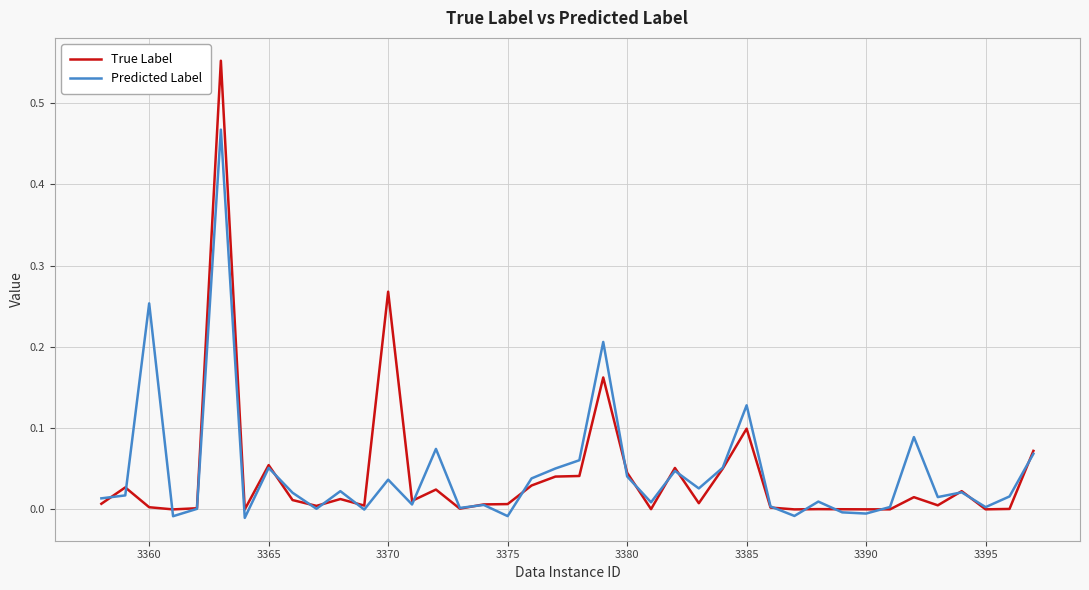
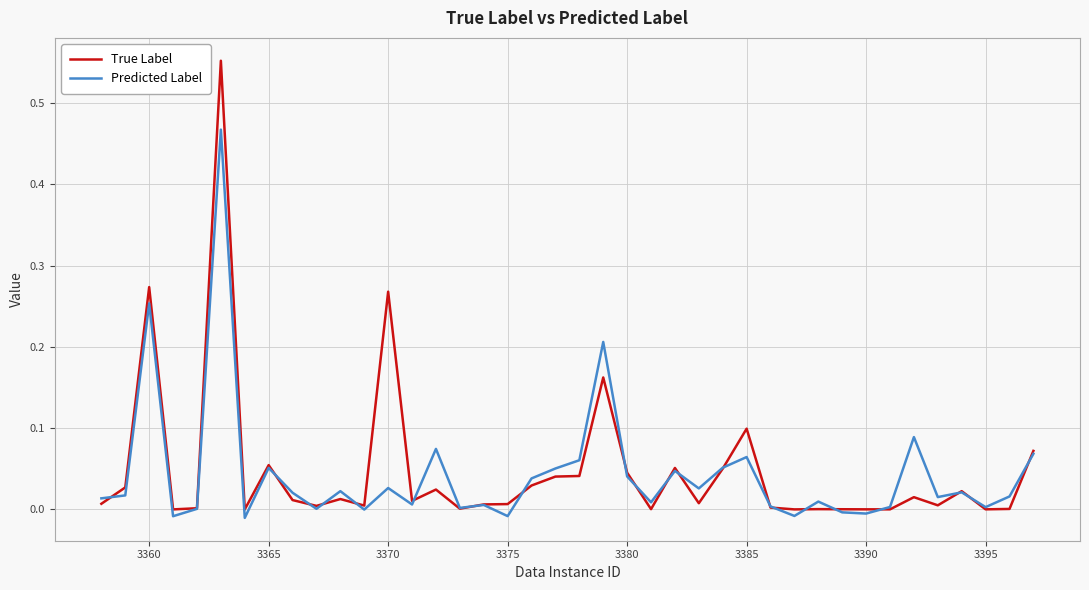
True Label, 3360: 0.00 -> 0.27
Predicted Label, 3370: 0.04 -> 0.03
Predicted Label, 3385: 0.13 -> 0.06
